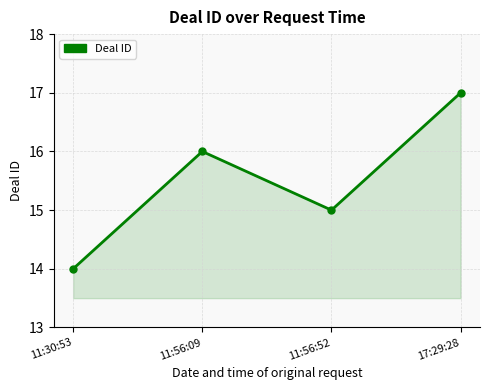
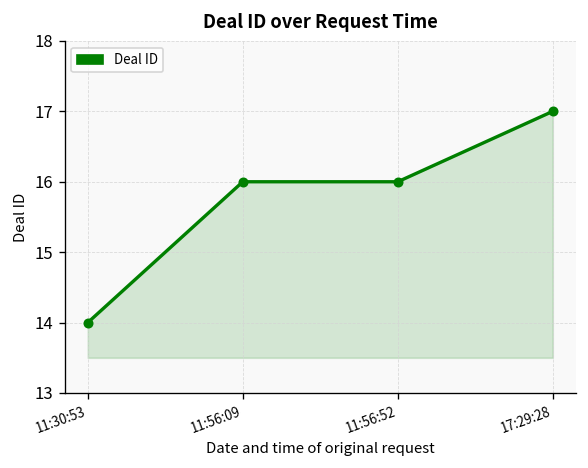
11:56:52: 15 -> 16
